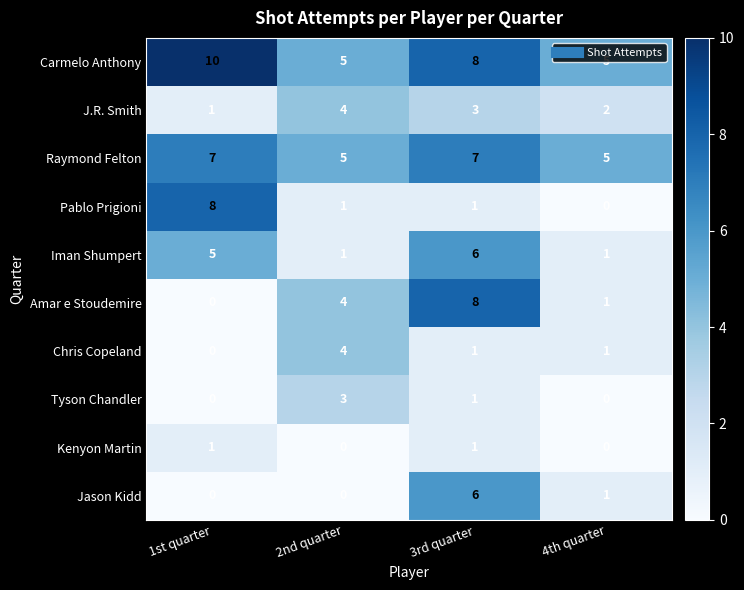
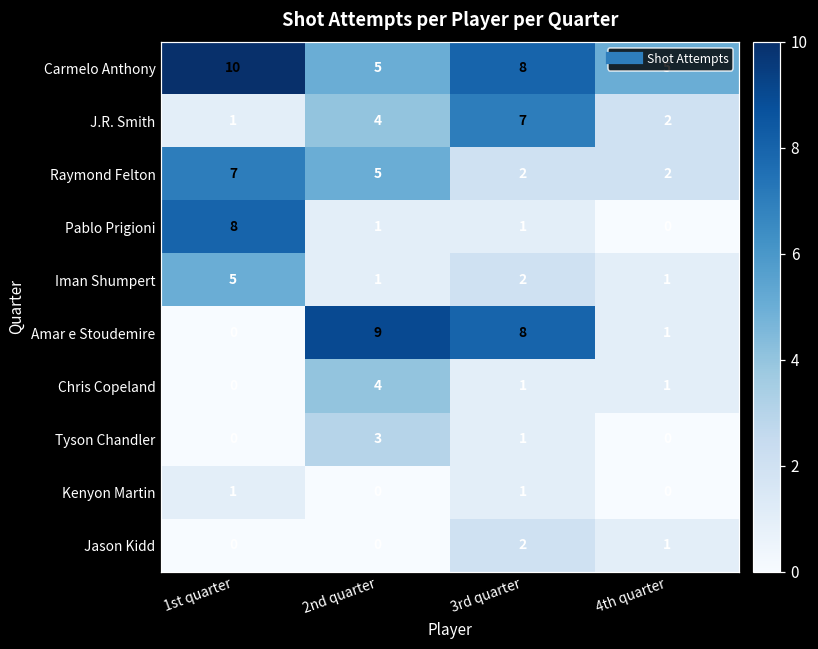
J.R. Smith, 3rd quarter: 3 -> 7
Raymond Felton, 3rd quarter: 7 -> 2
Raymond Felton, 4th quarter: 5 -> 2
Iman Shumpert, 3rd quarter: 6 -> 2
Amar e Stoudemire, 2nd quarter: 4 -> 9
Jason Kidd, 3rd quarter: 6 -> 2
